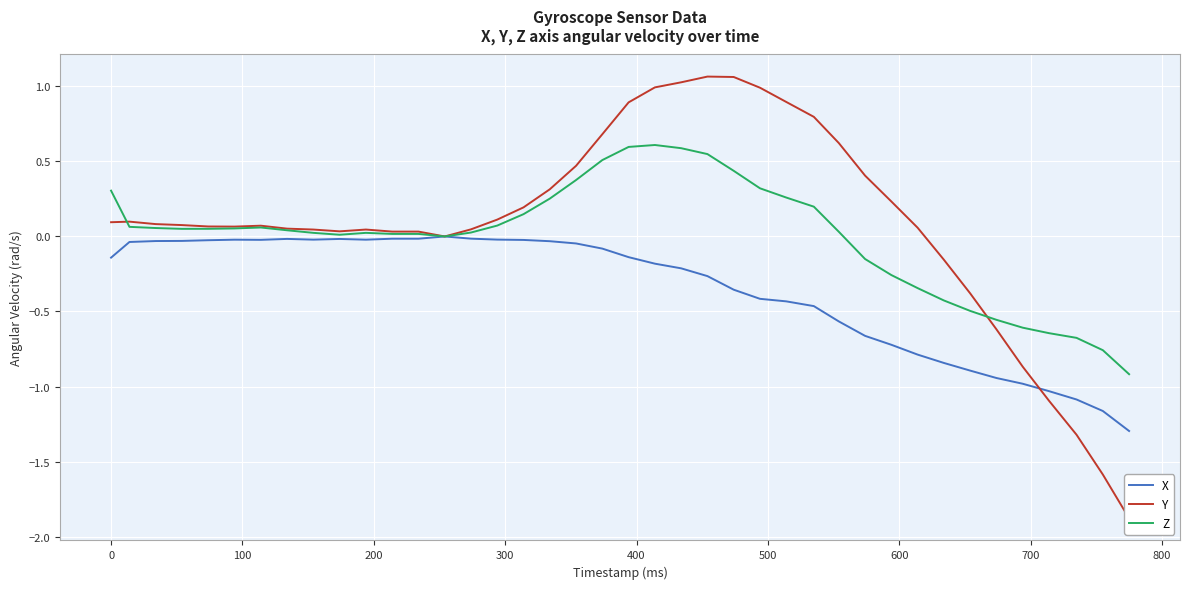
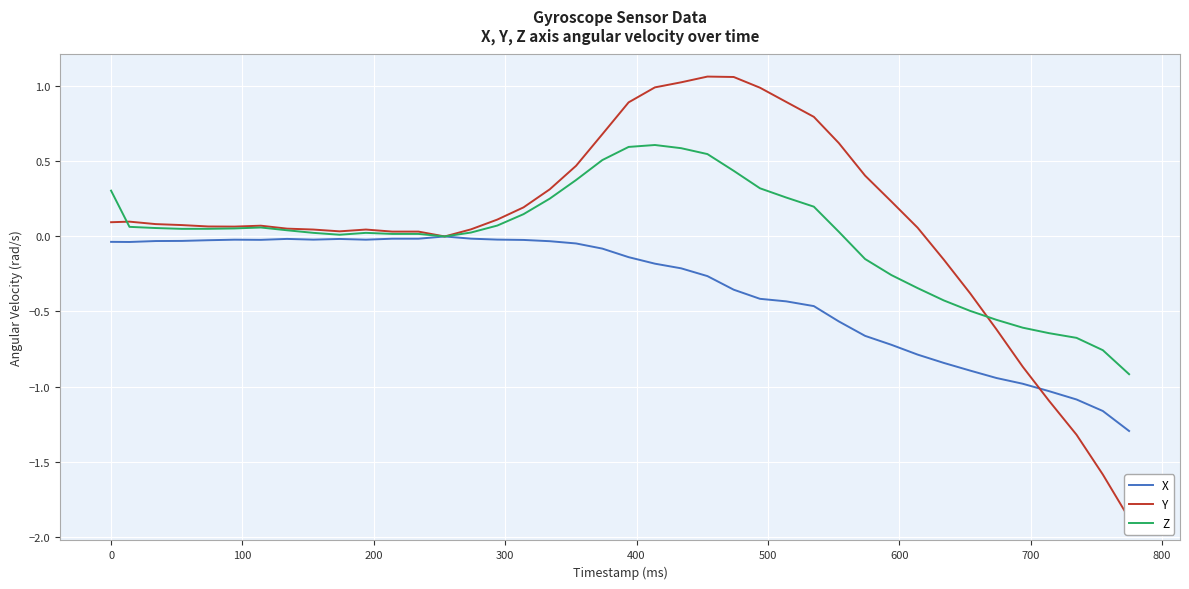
X, 0: -0.14 -> -0.04
